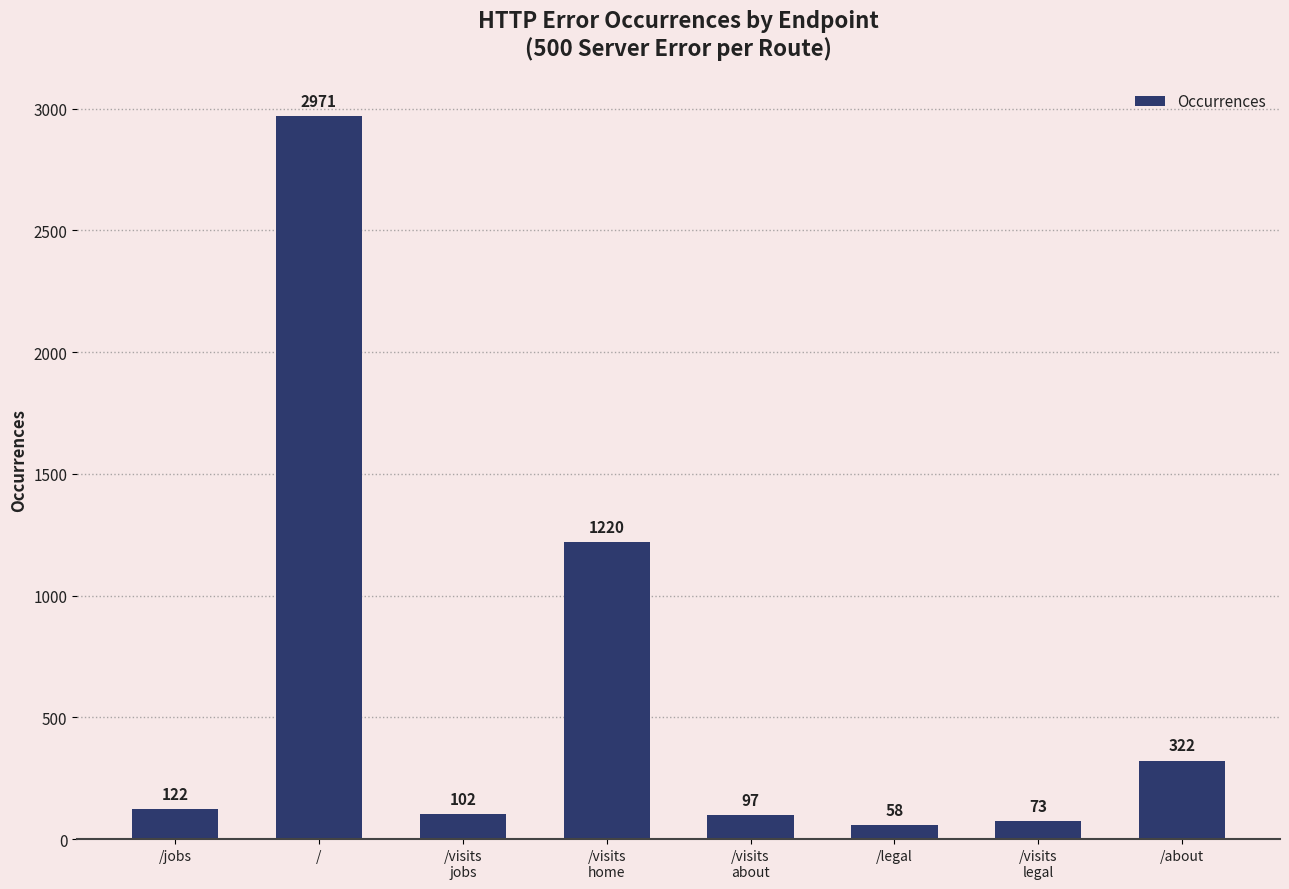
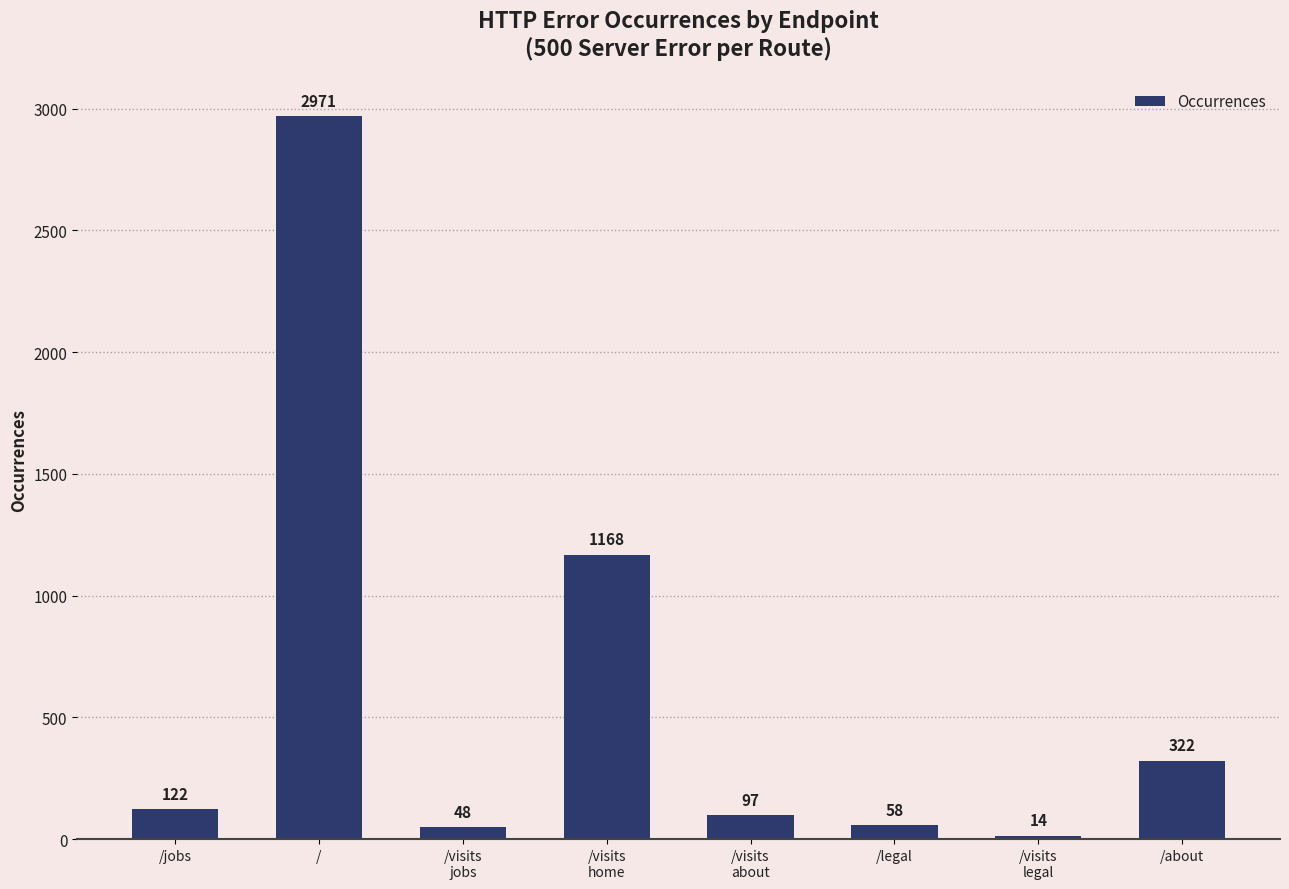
/visits jobs: 102 -> 48
/visits home: 1220 -> 1168
/visits legal: 73 -> 14
